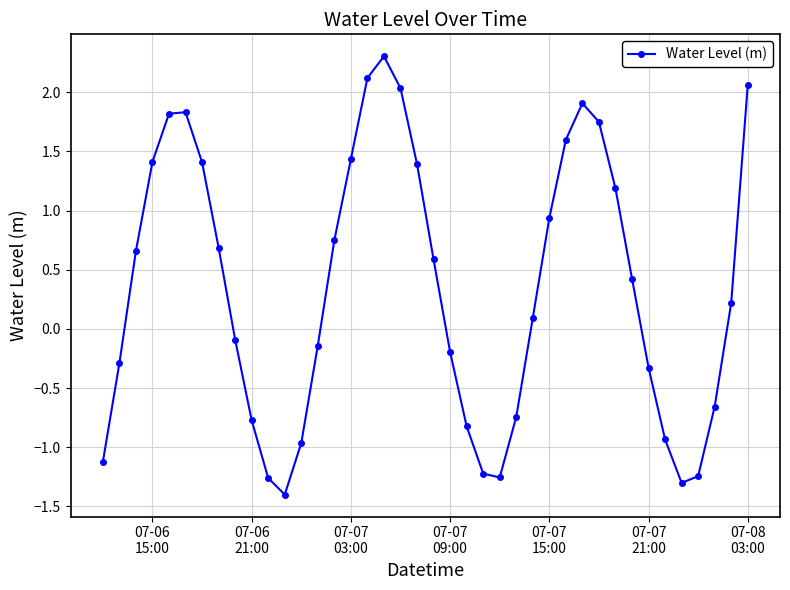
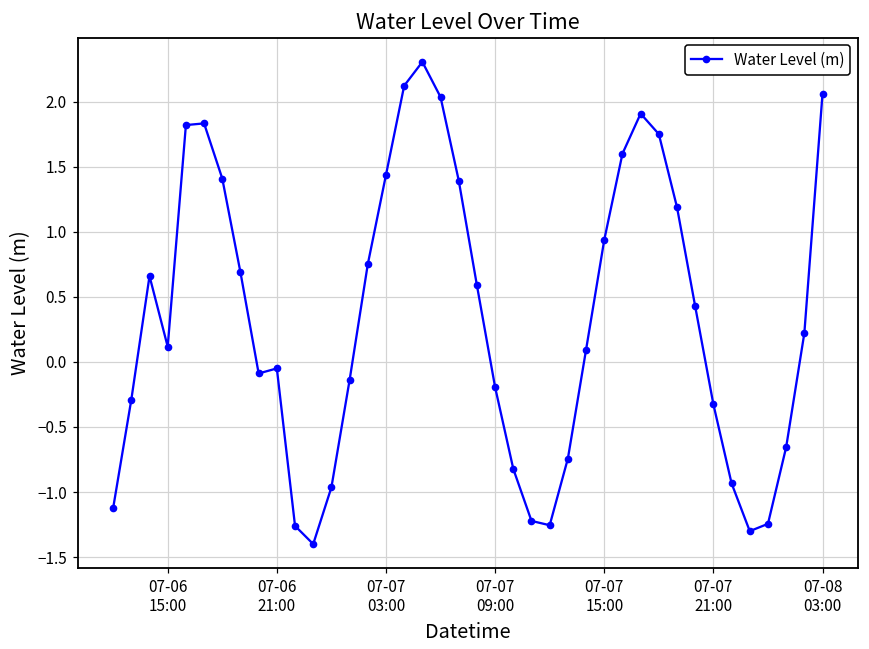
07-06 15:00: 1.41 -> 0.12
07-06 21:00: -0.77 -> -0.05
